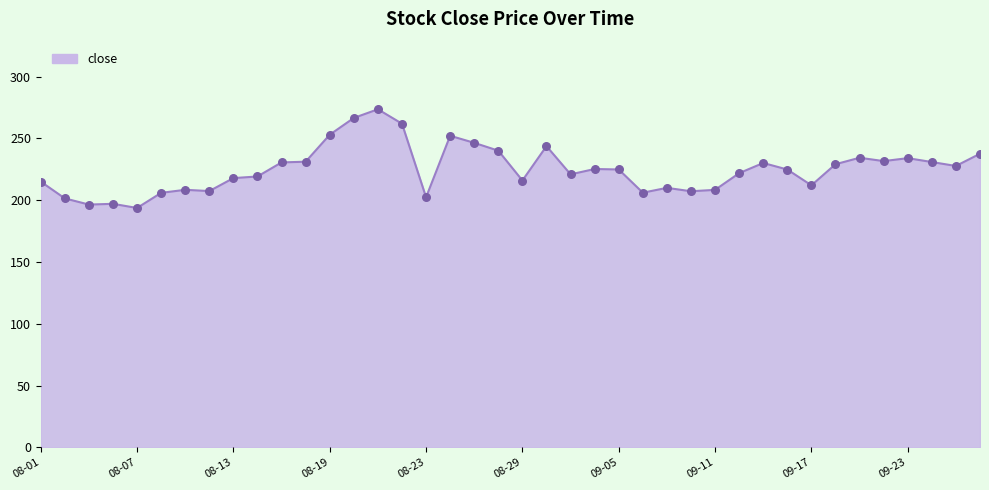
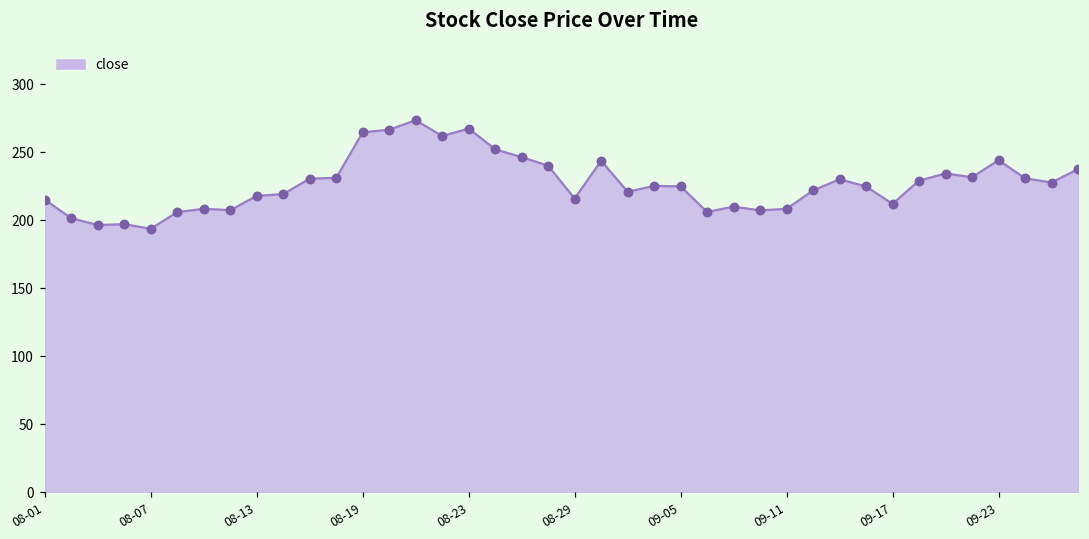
08-19: 253 -> 265
08-23: 202 -> 267
09-23: 234 -> 244
